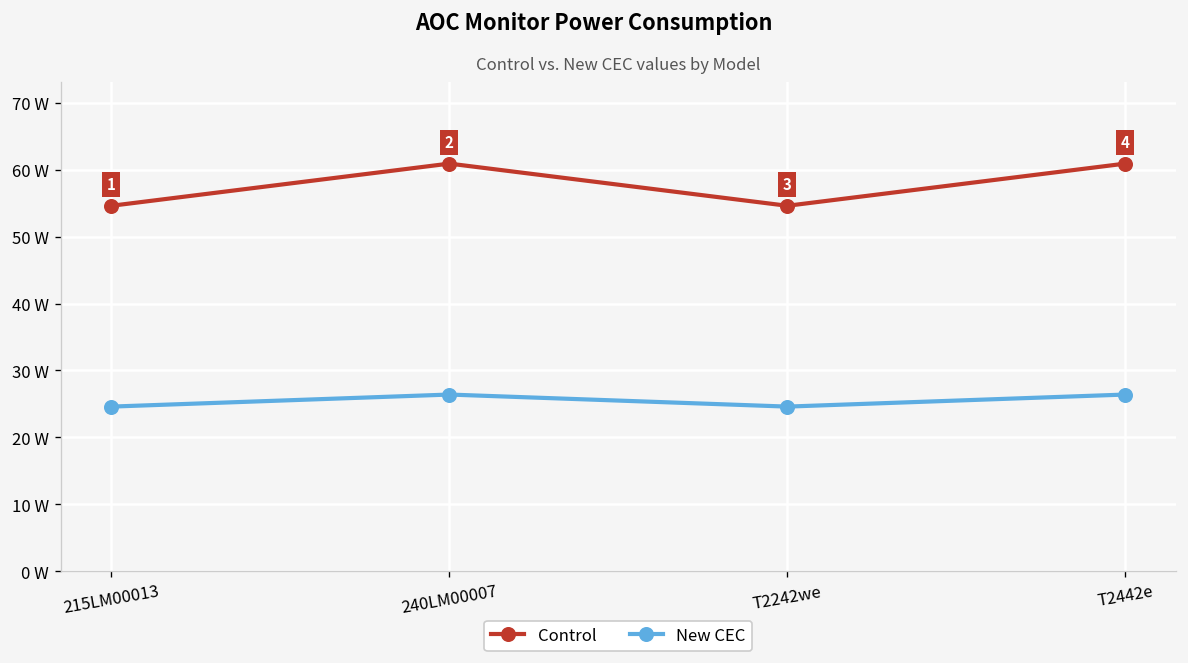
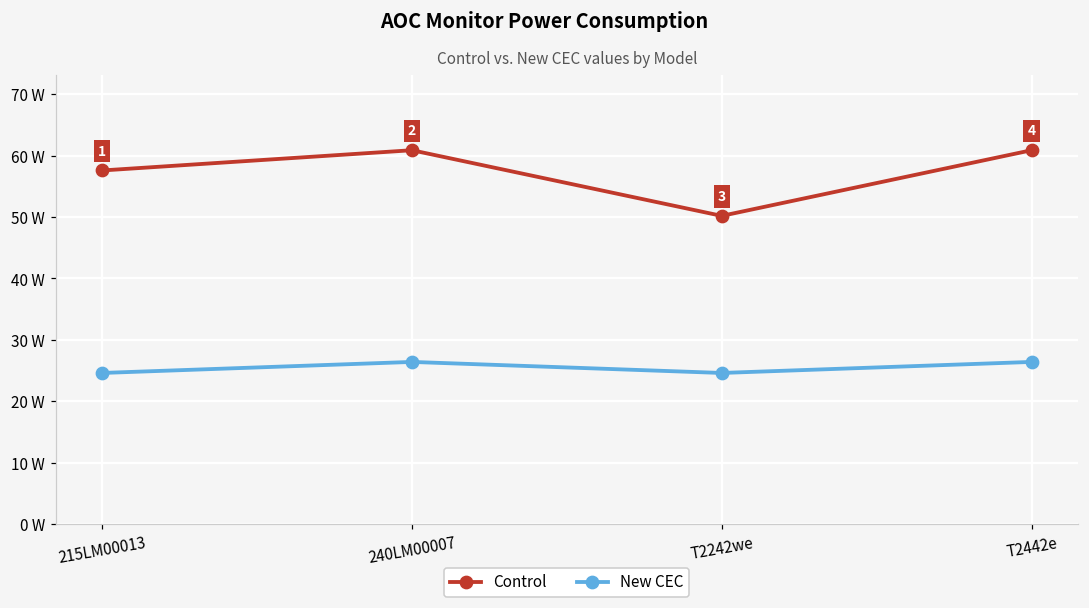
Control, 215LM00013: 55 W -> 58 W
Control, T2242we: 55 W -> 50 W
